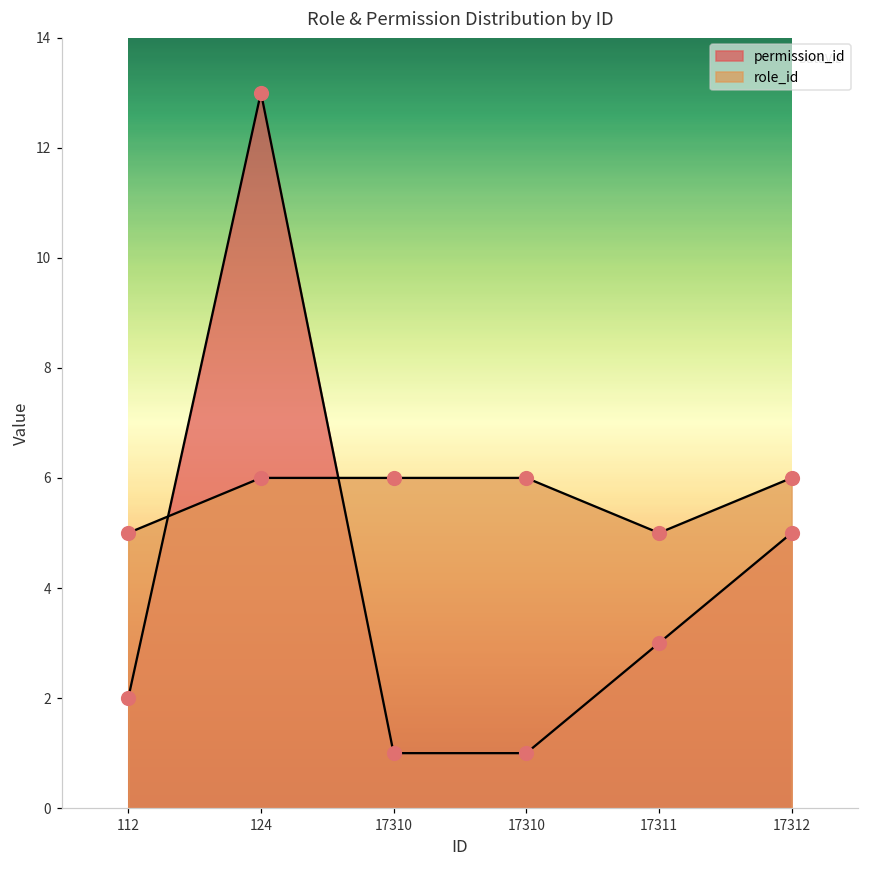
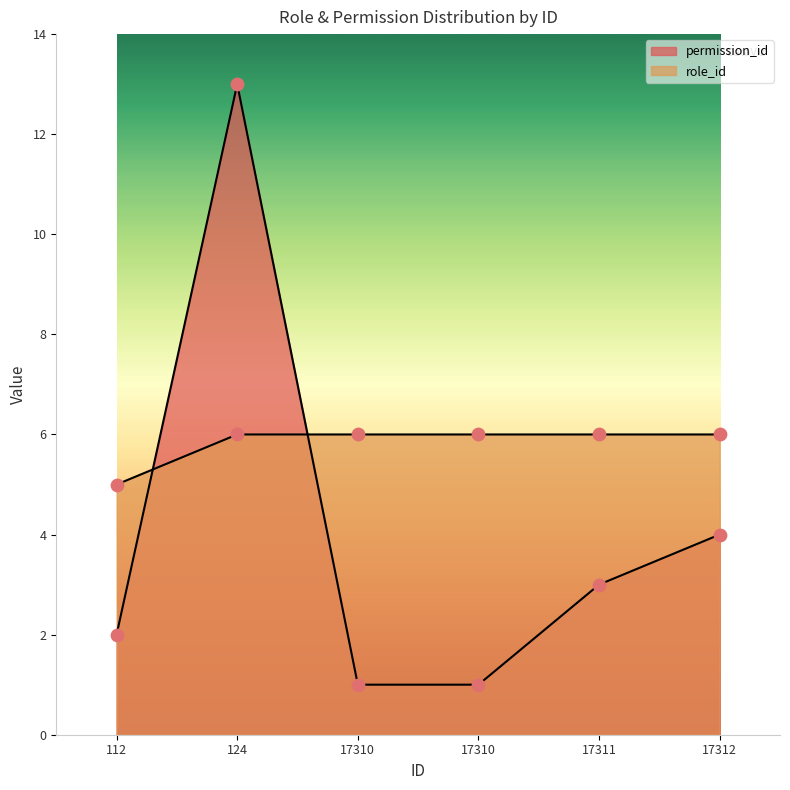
role_id, 17311: 5 -> 6
permission_id, 17312: 5 -> 4
